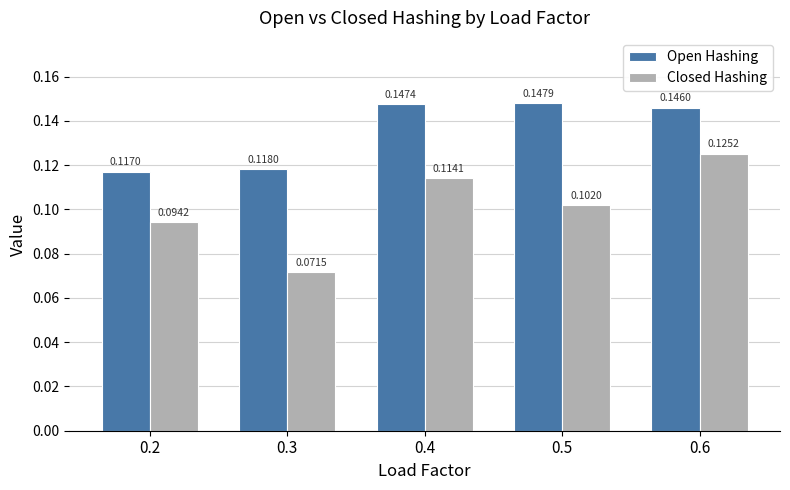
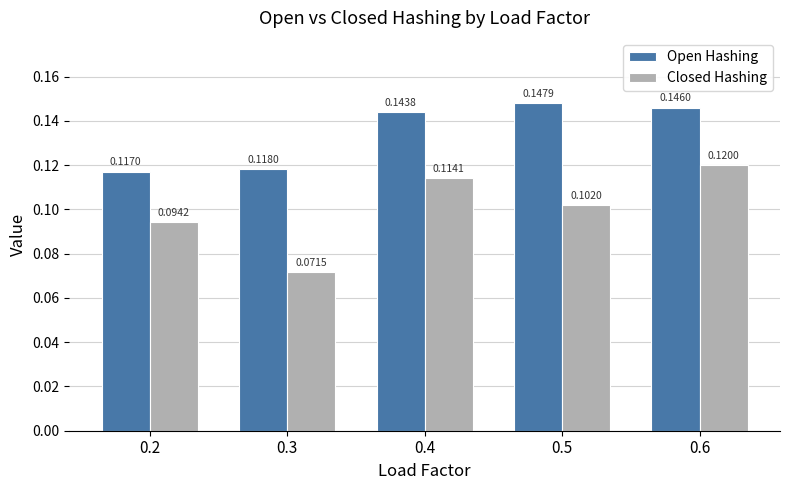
Open Hashing, 0.4: 0.1474 -> 0.1438
Closed Hashing, 0.6: 0.1252 -> 0.1200
